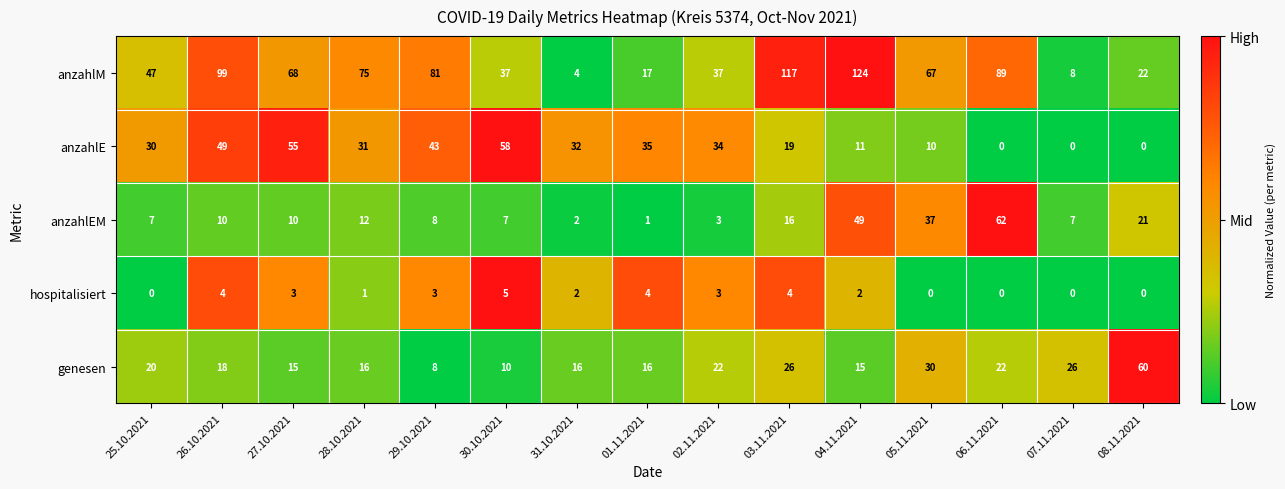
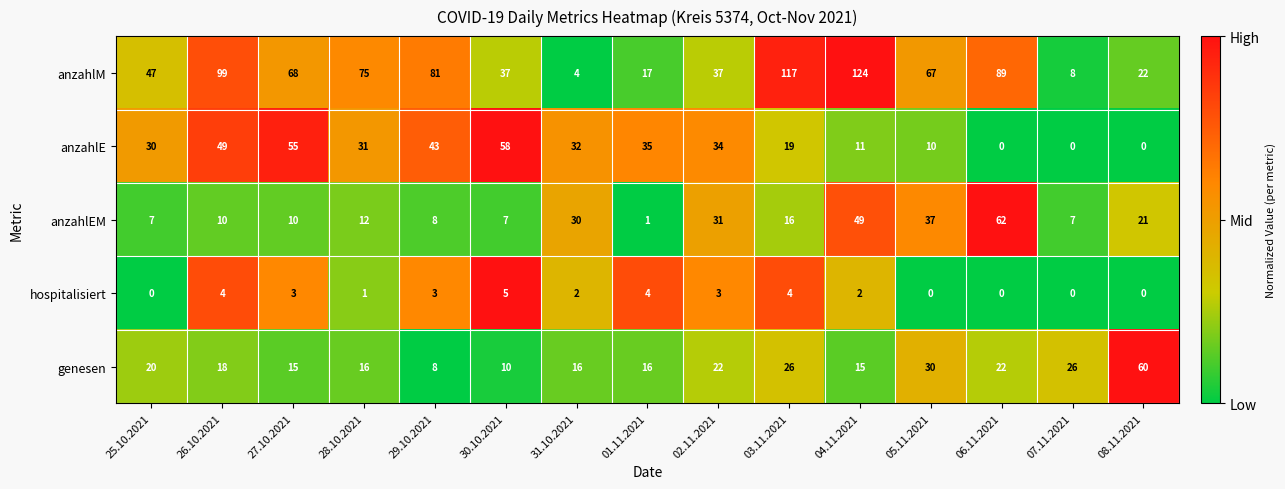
anzahlEM, 31.10.2021: 2 -> 30
anzahlEM, 02.11.2021: 3 -> 31
